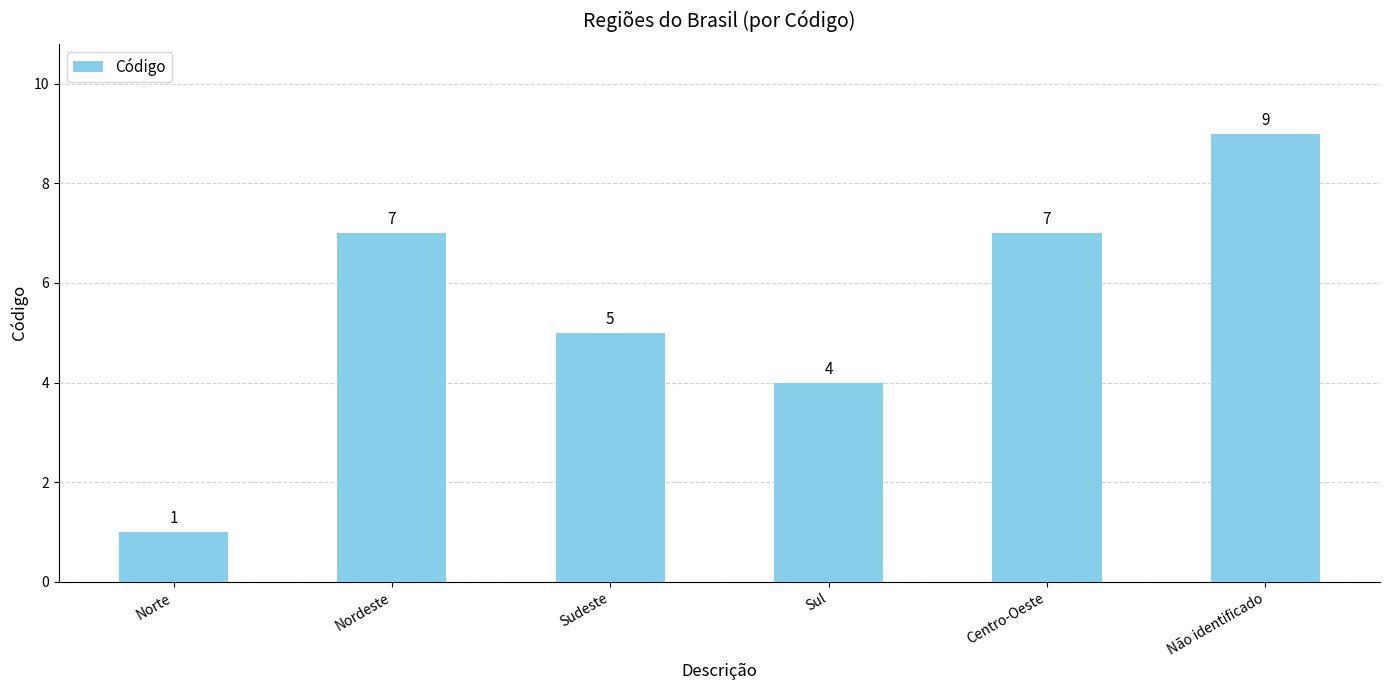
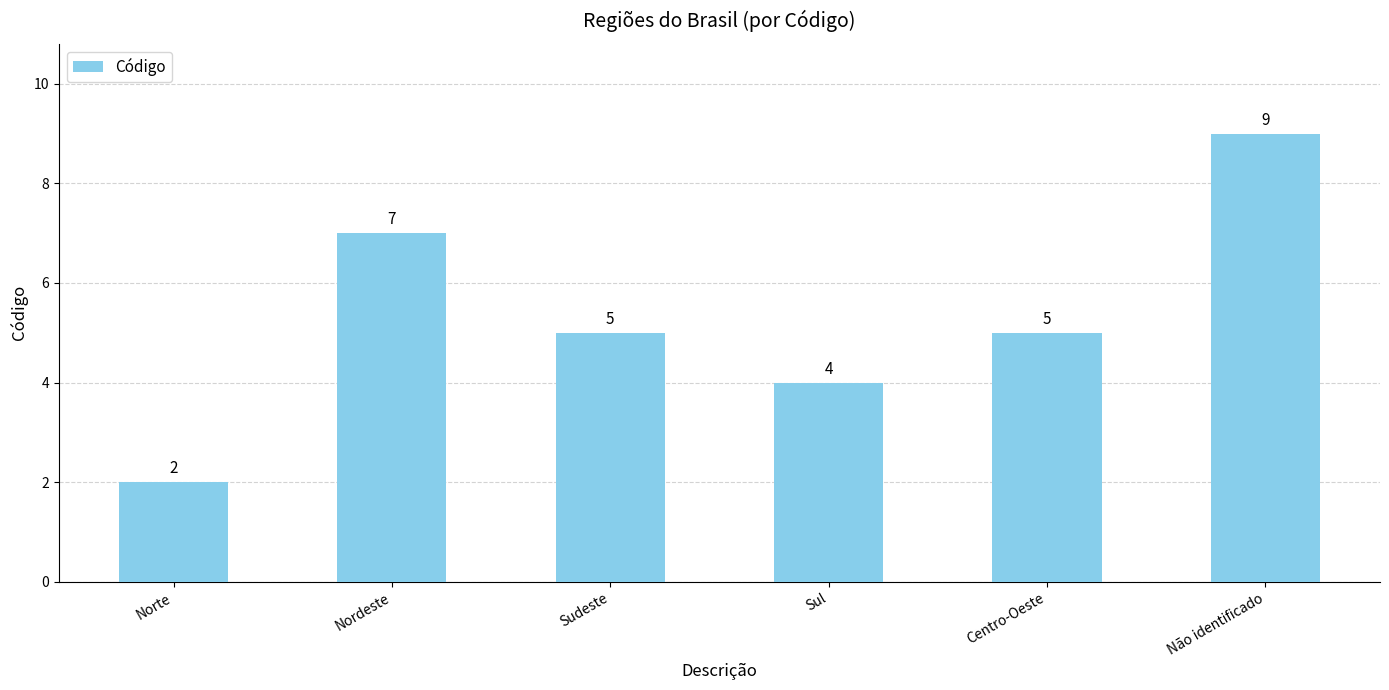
Norte: 1 -> 2
Centro-Oeste: 7 -> 5
